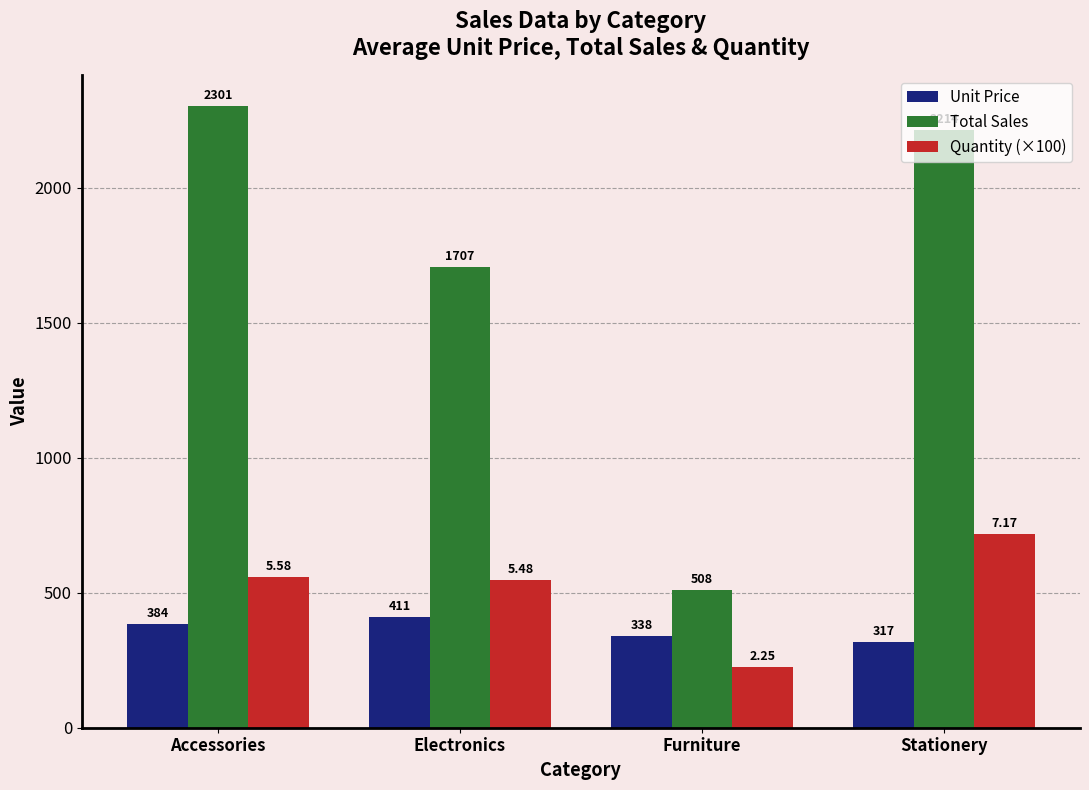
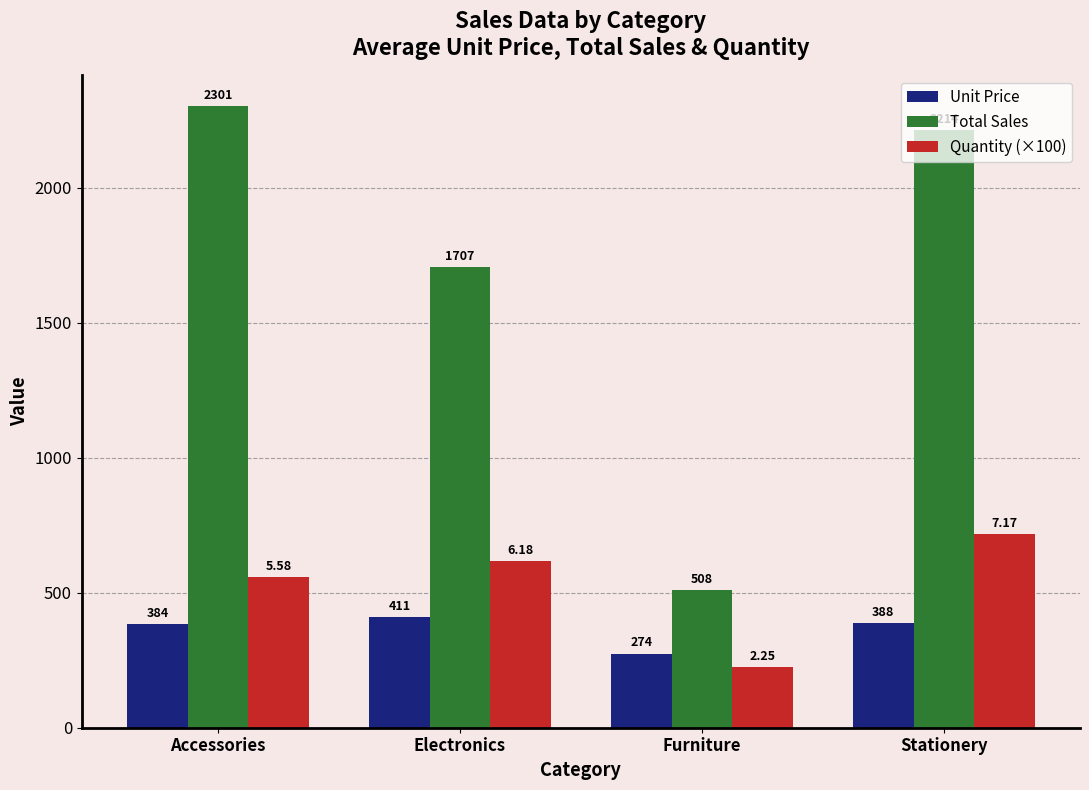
Quantity (×100), Electronics: 5.48 -> 6.18
Unit Price, Furniture: 338 -> 274
Unit Price, Stationery: 317 -> 388
